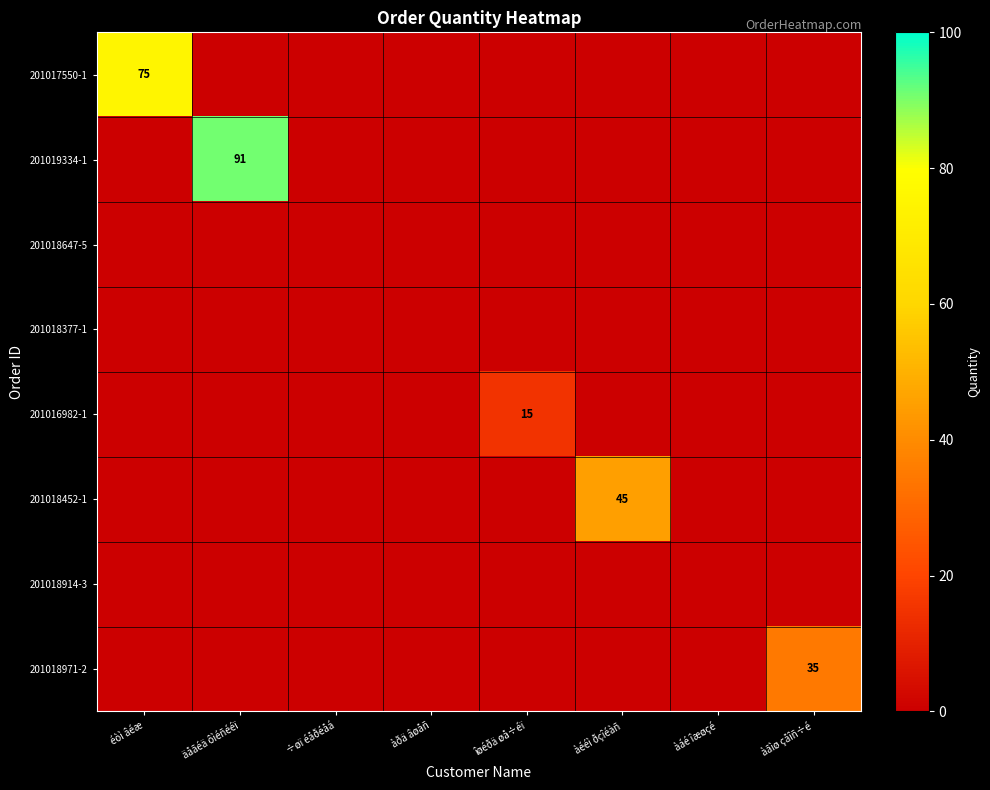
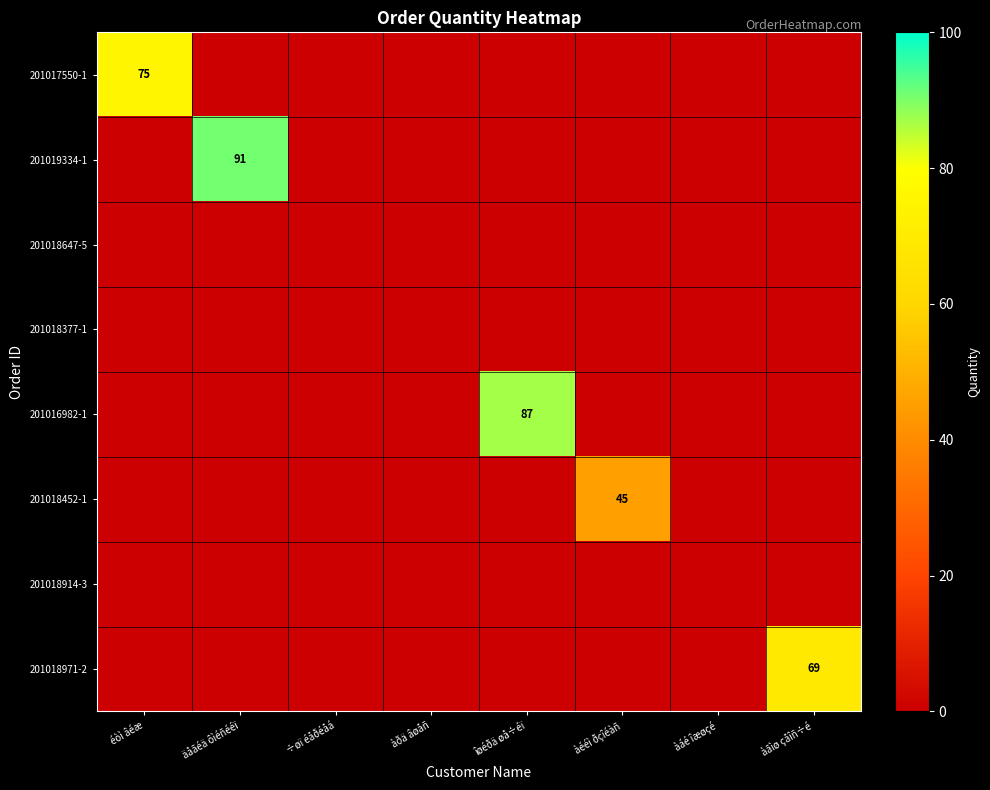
201016982-1, îøéðä øå÷éï: 15 -> 87
201018971-2, àãìø çåîñ÷é: 35 -> 69
